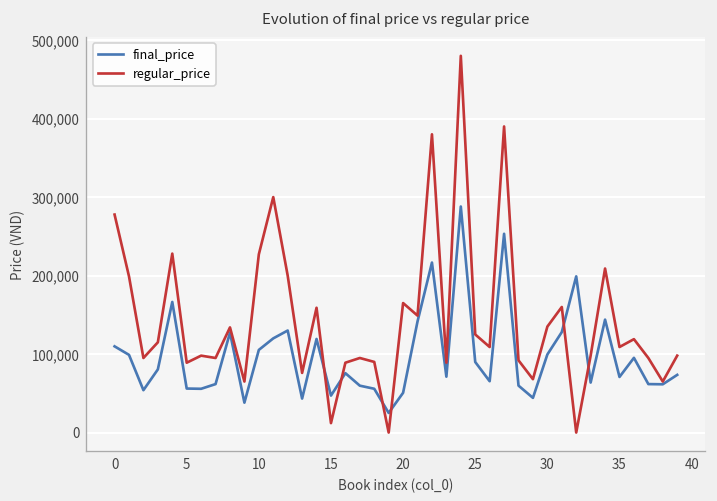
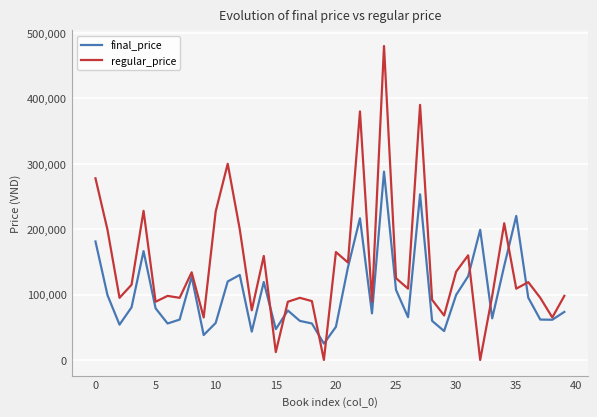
final_price, 0: 110,000 -> 180,000
final_price, 5: 60,000 -> 80,000
final_price, 10: 110,000 -> 60,000
final_price, 25: 90,000 -> 110,000
final_price, 35: 70,000 -> 220,000
